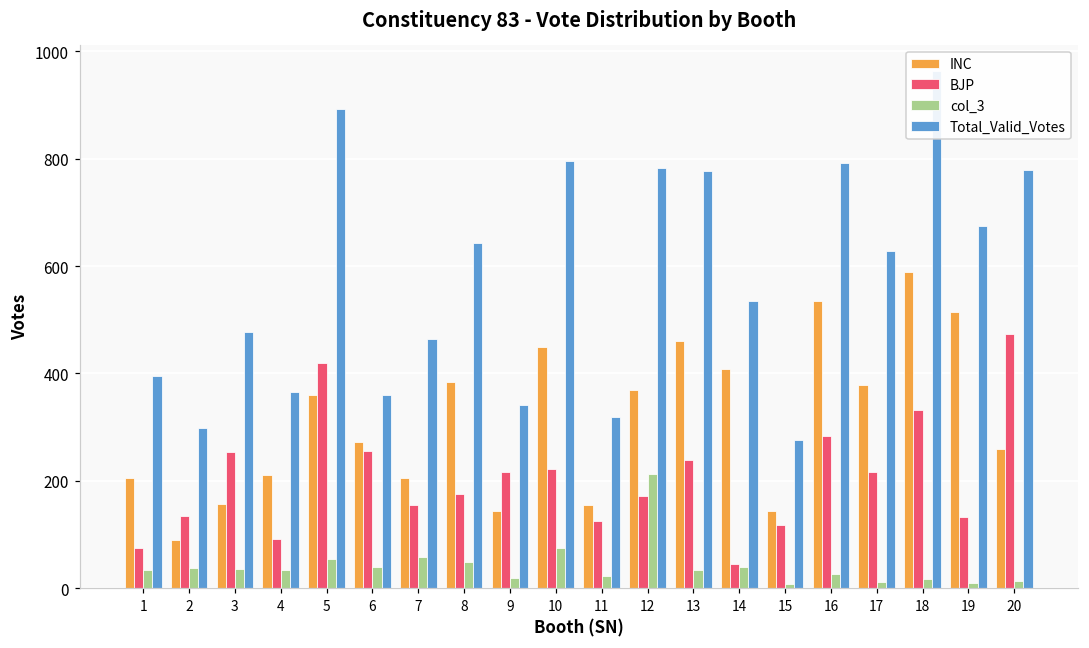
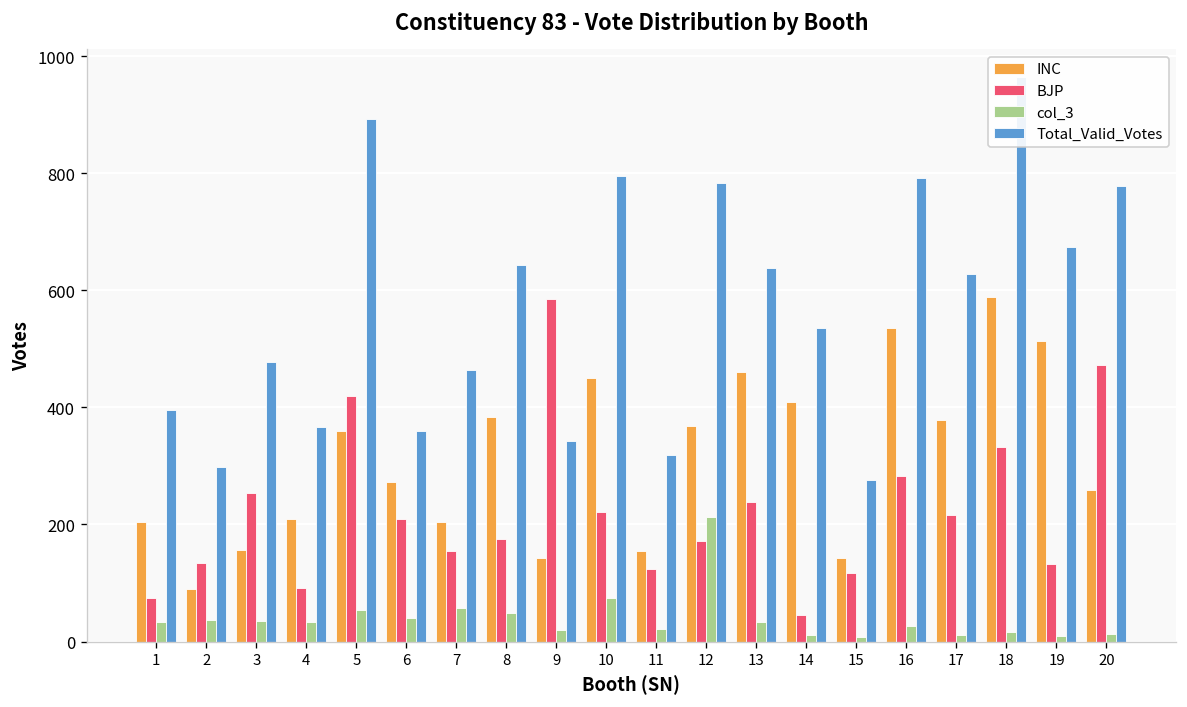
BJP, 6: 260 -> 210
BJP, 9: 220 -> 590
Total_Valid_Votes, 13: 780 -> 640
col_3, 14: 40 -> 10
